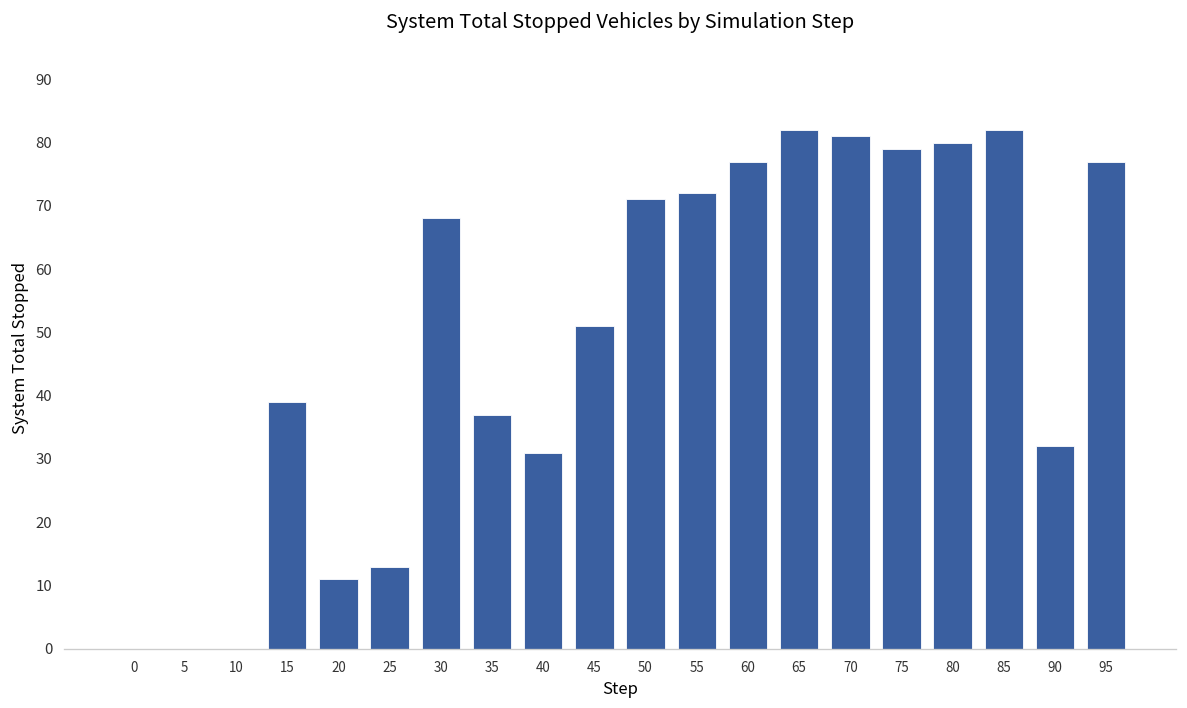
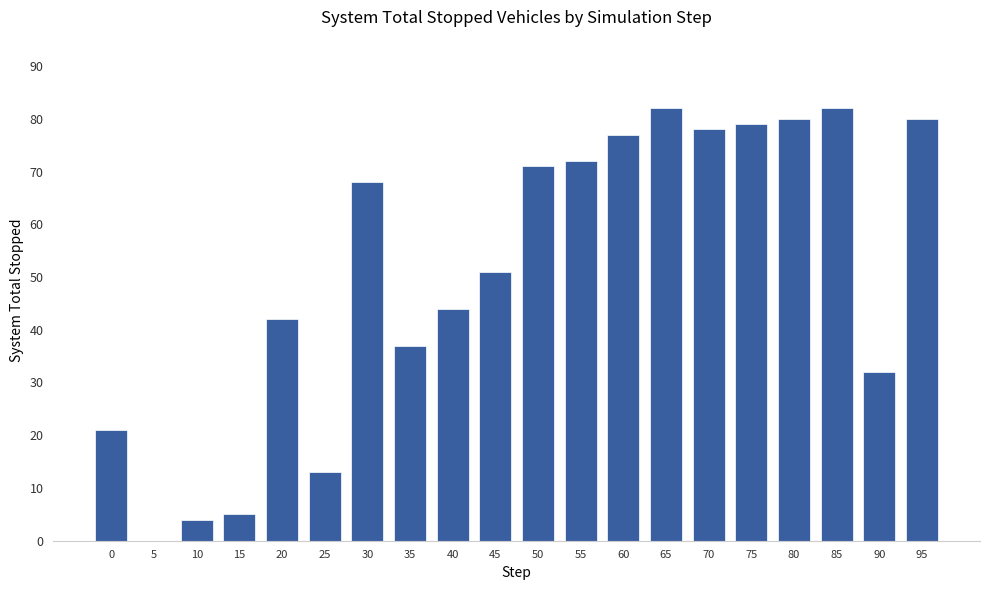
0: 0 -> 21
10: 0 -> 4
15: 39 -> 5
20: 11 -> 42
40: 31 -> 44
70: 81 -> 78
95: 77 -> 80
